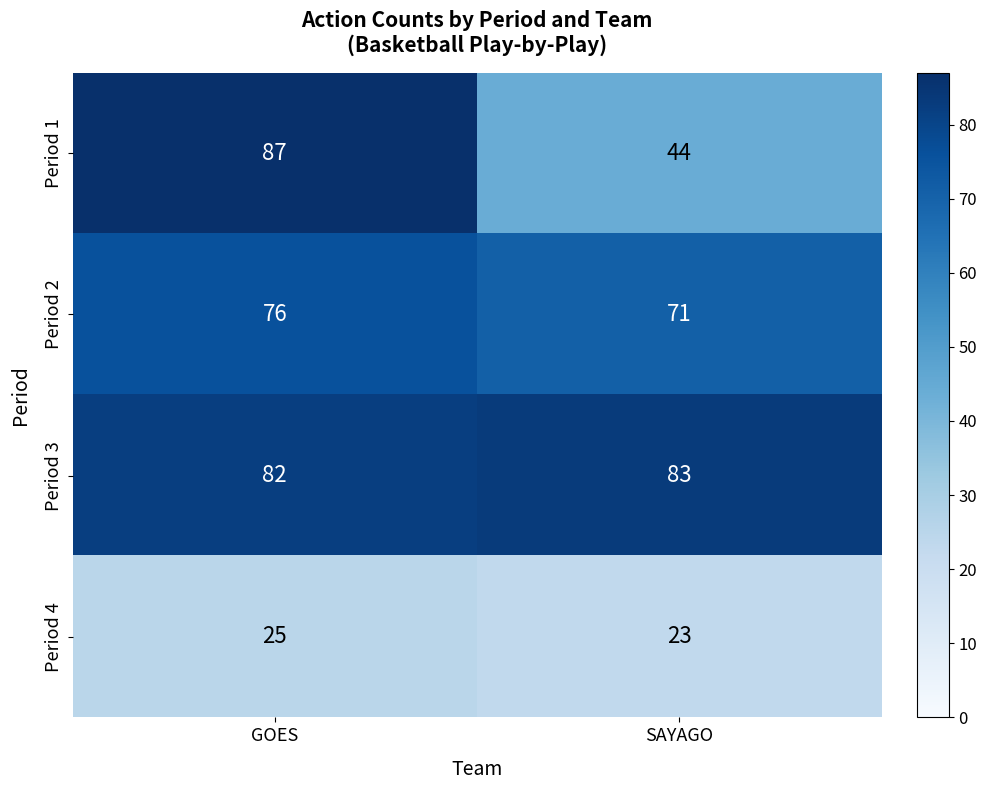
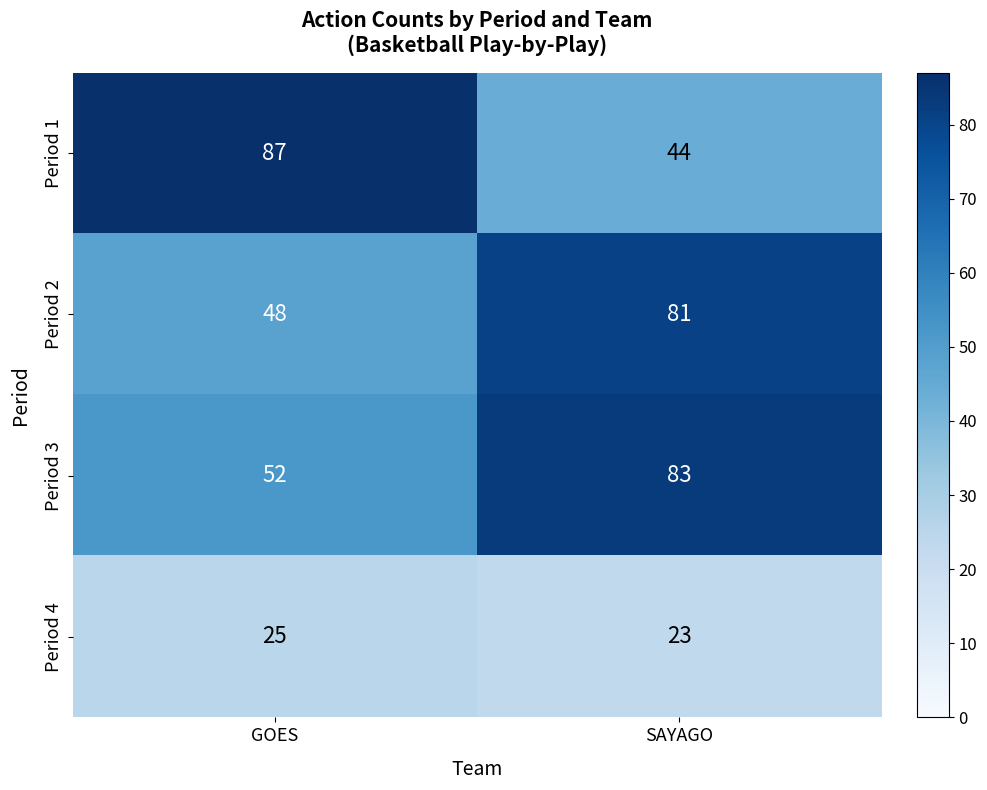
Period 2, GOES: 76 -> 48
Period 2, SAYAGO: 71 -> 81
Period 3, GOES: 82 -> 52
